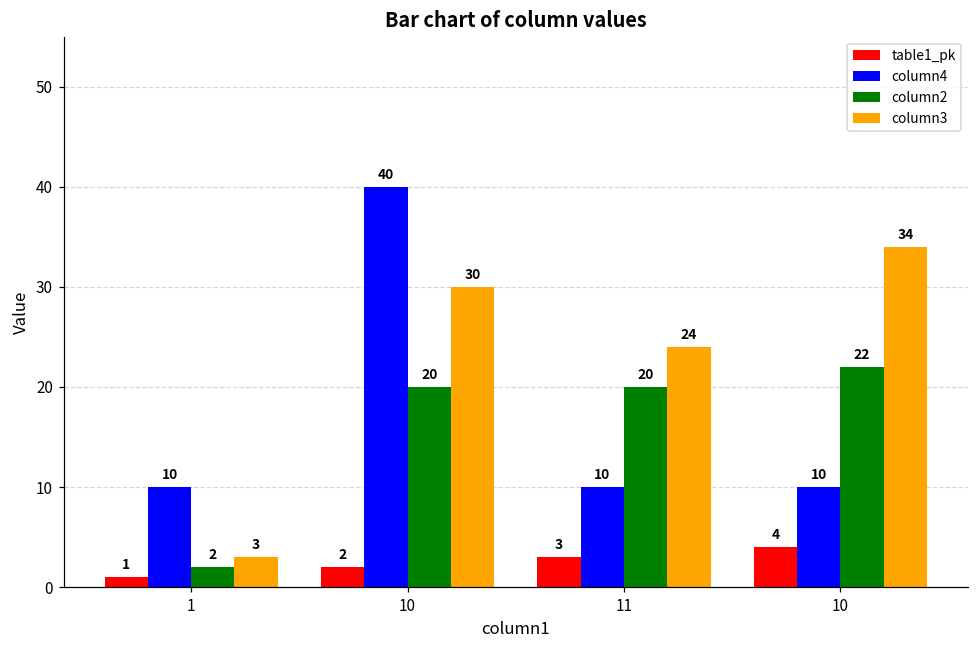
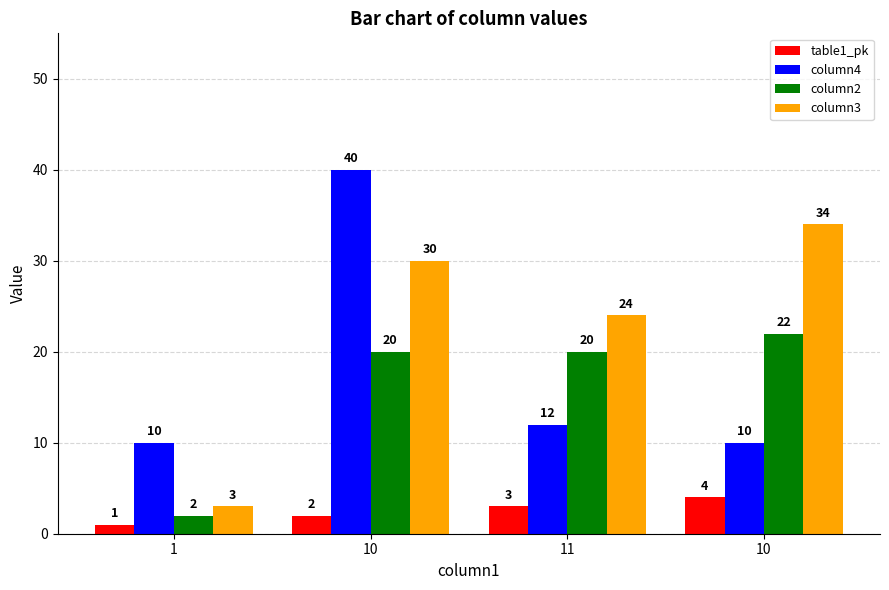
column4, 11: 10 -> 12
